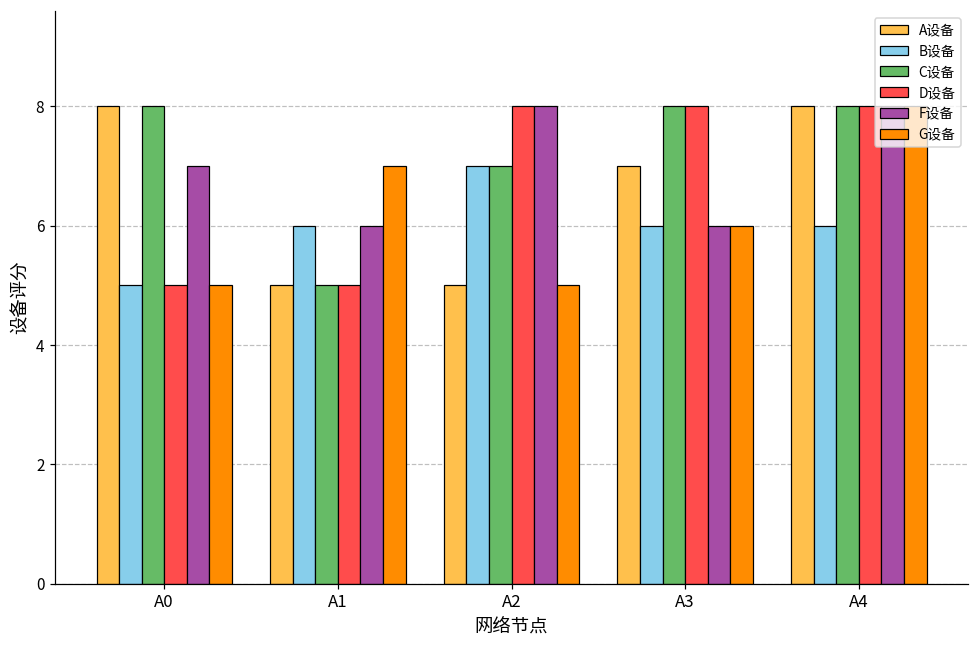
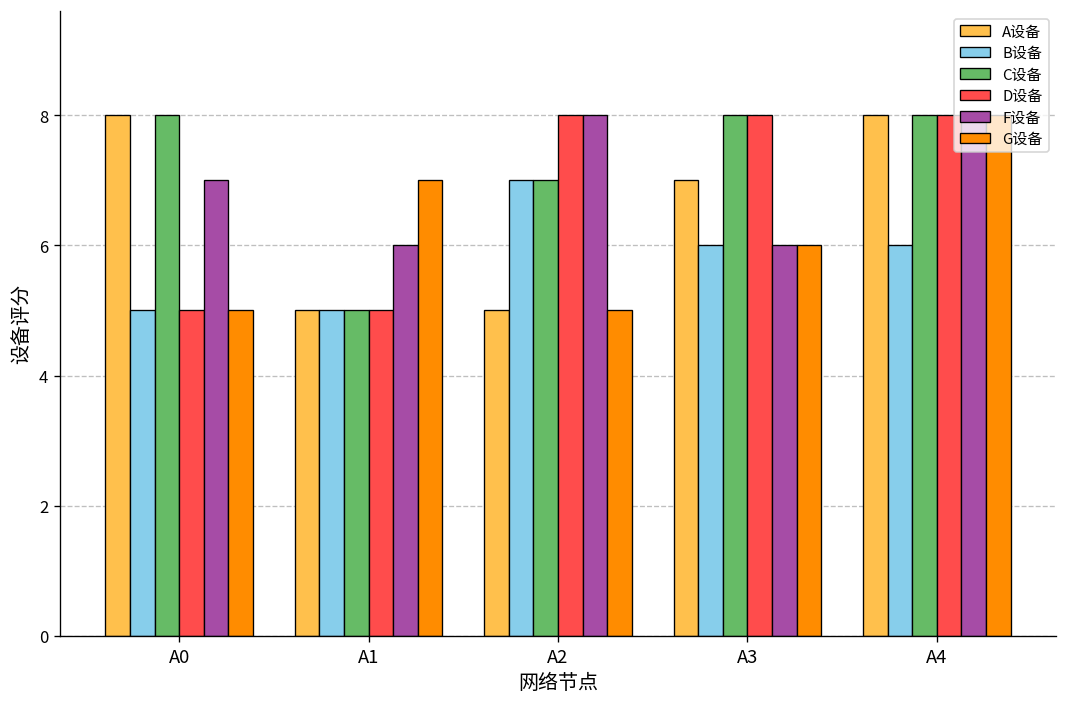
B设备, A1: 6 -> 5
